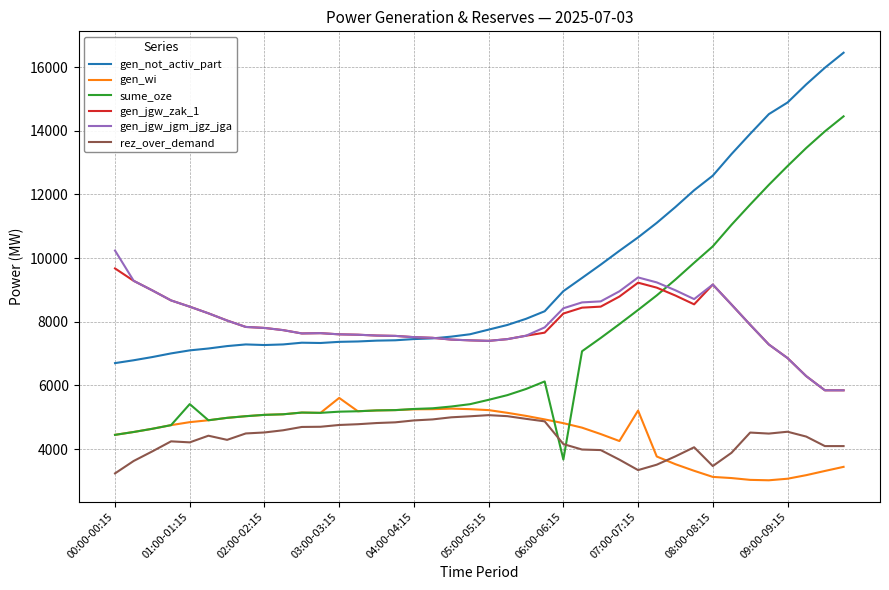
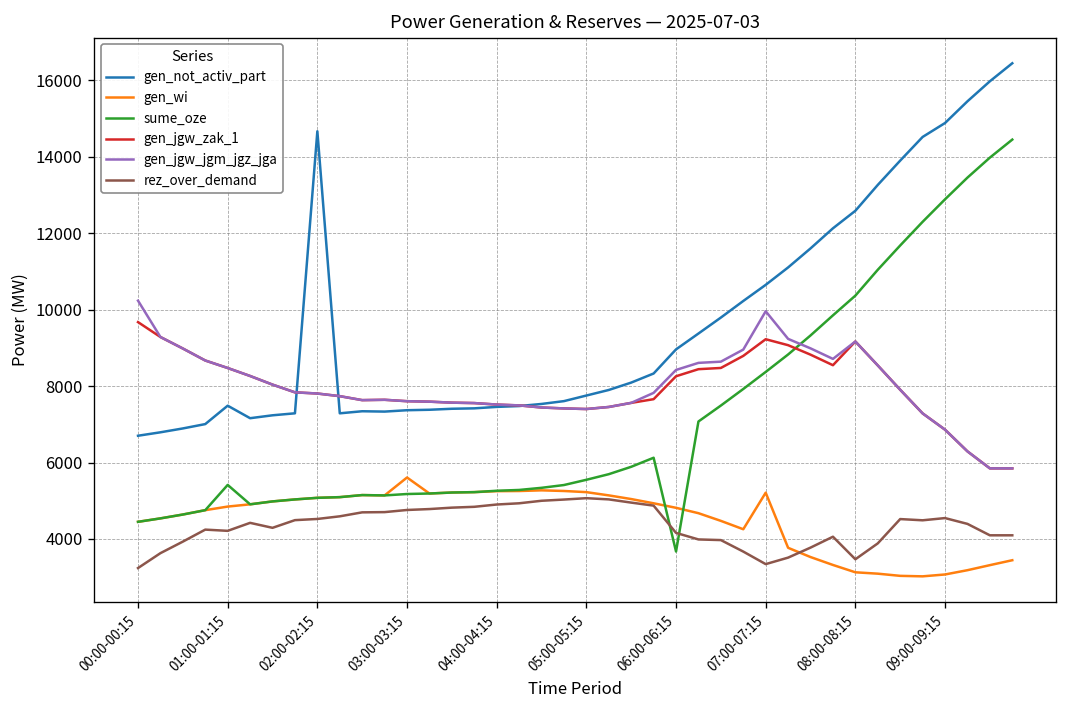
gen_not_activ_part, 01:00-01:15: 7100 -> 7500
gen_not_activ_part, 02:00-02:15: 7300 -> 14700
gen_jgw_jgm_jgz_jga, 07:00-07:15: 9400 -> 10000
